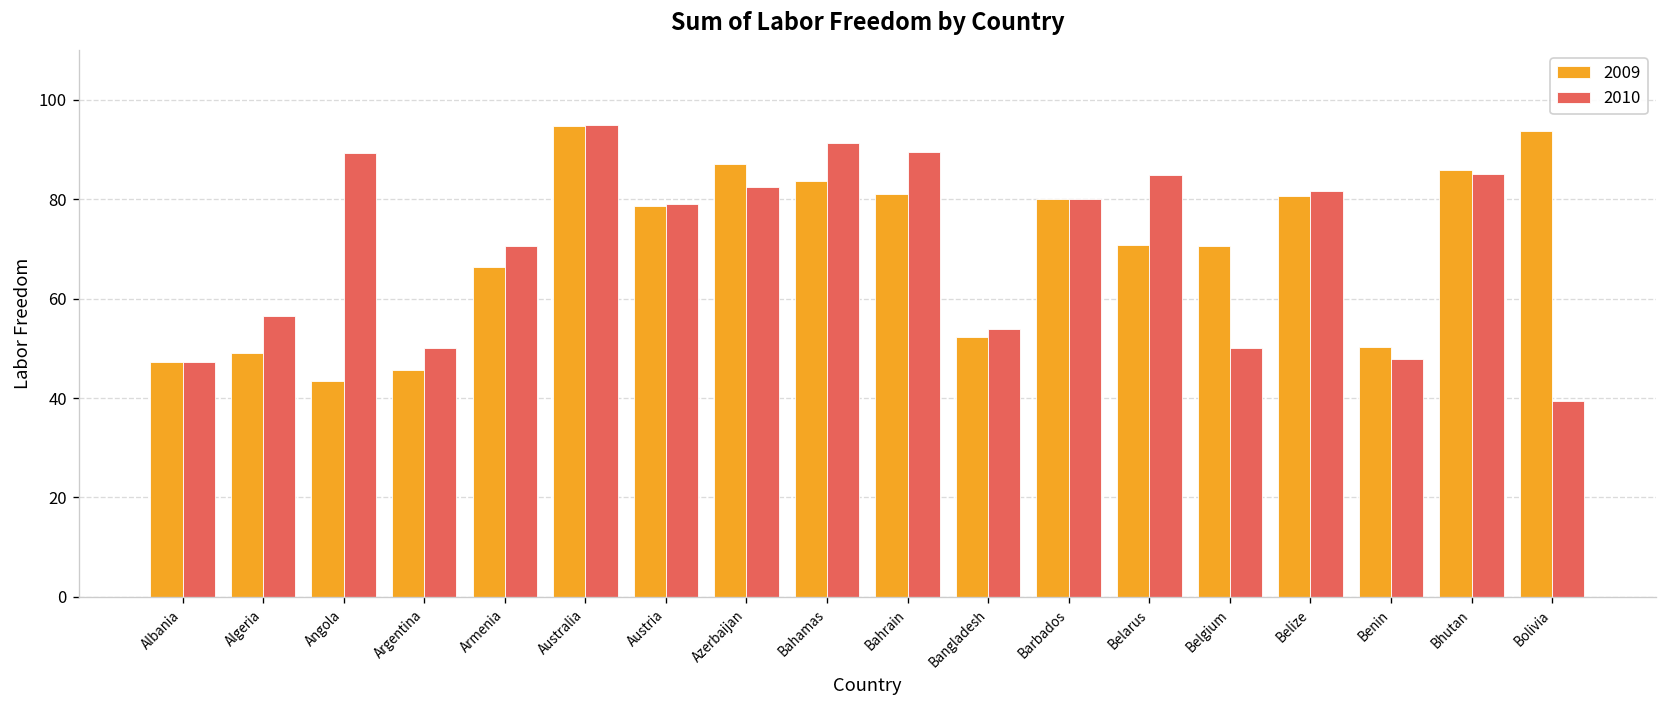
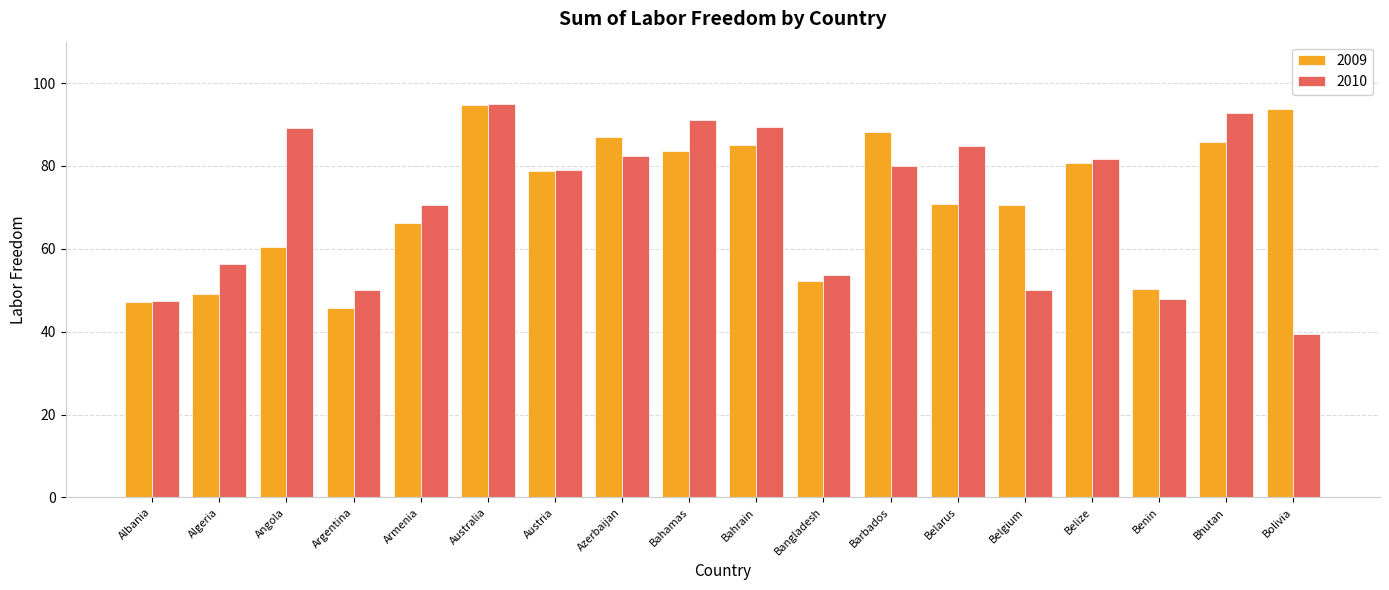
2009, Angola: 44 -> 61
2009, Bahrain: 81 -> 85
2009, Barbados: 80 -> 88
2010, Bhutan: 85 -> 93
